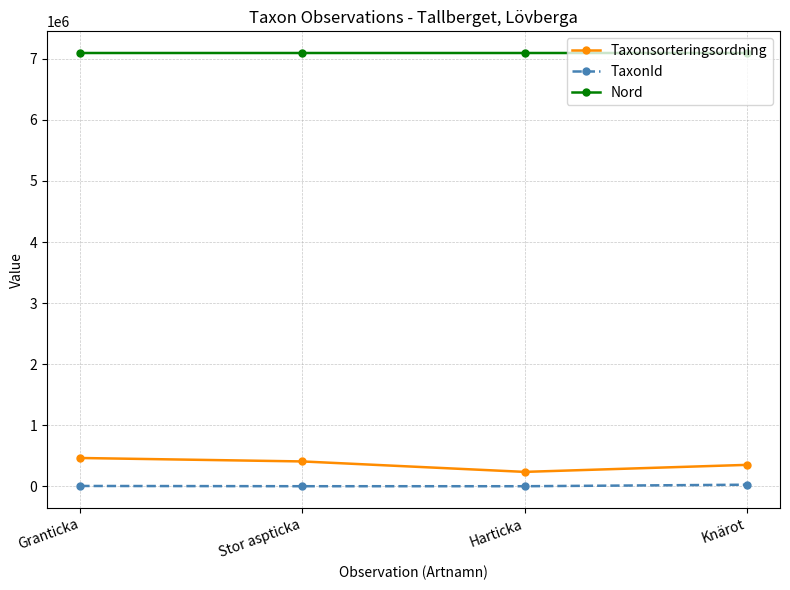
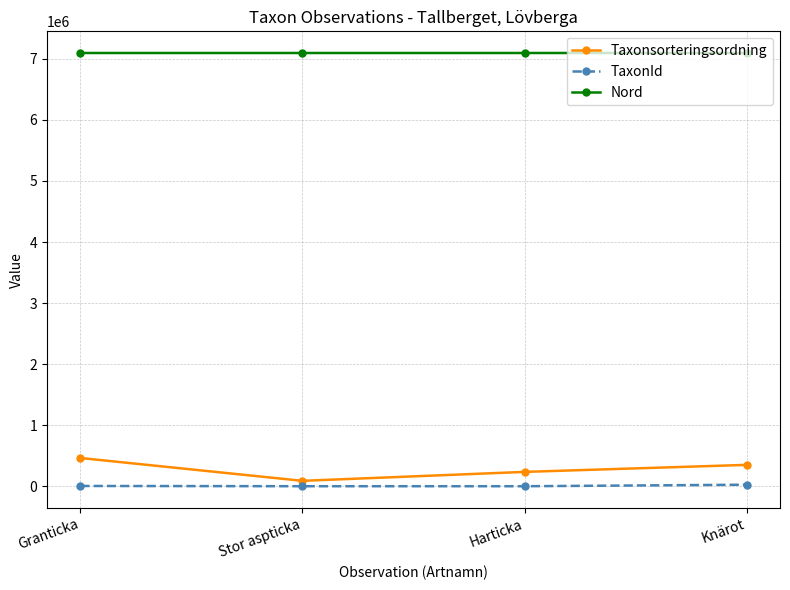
Taxonsorteringsordning, Stor aspticka: 400000 -> 100000
